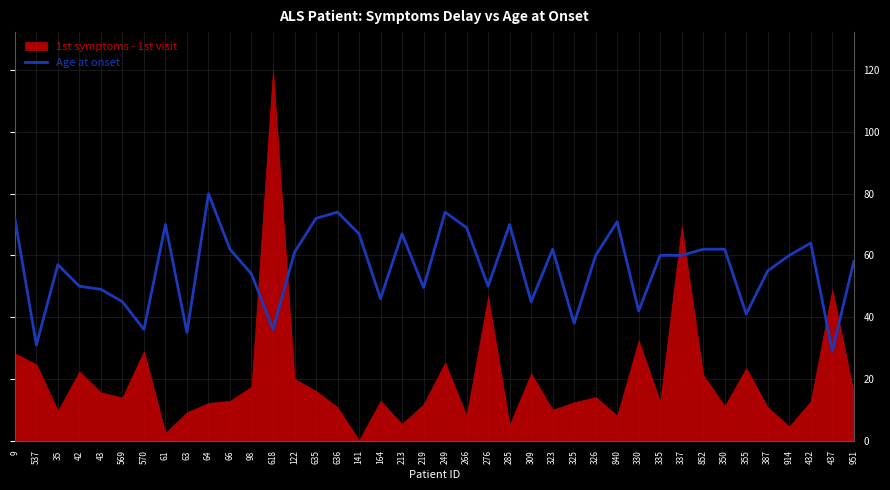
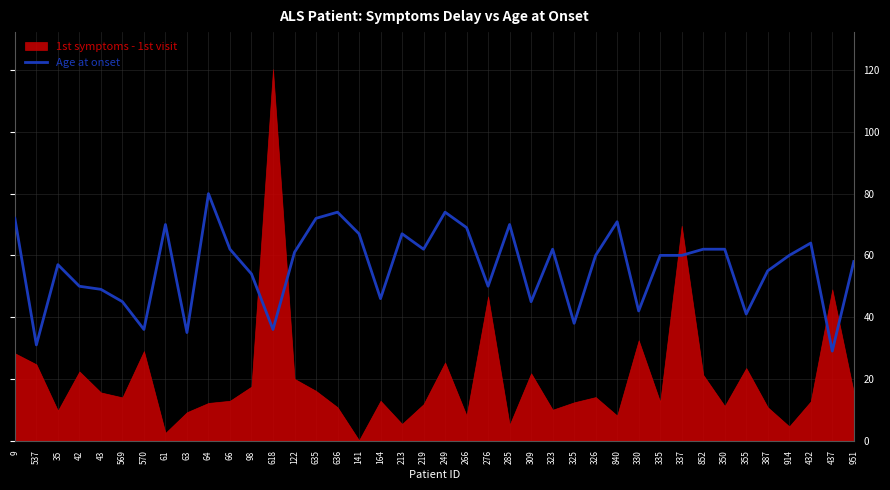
Age at onset, 219: 50 -> 62
